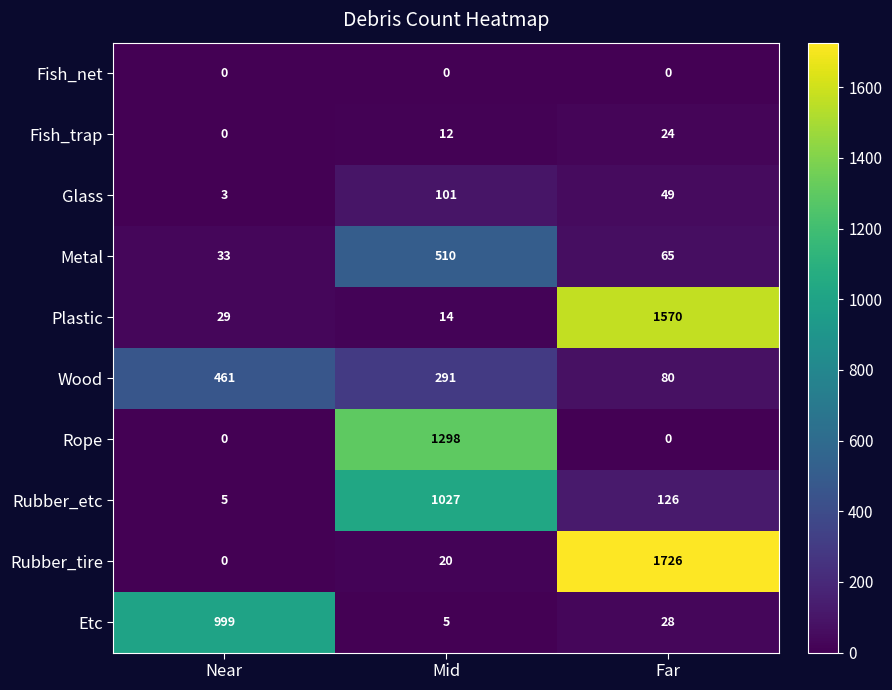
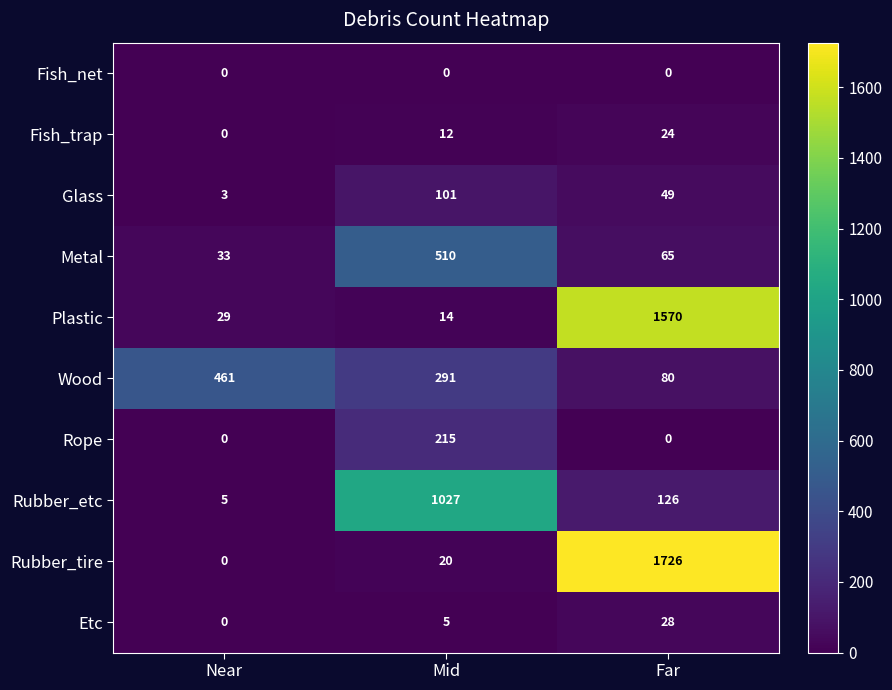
Rope, Mid: 1298 -> 215
Etc, Near: 999 -> 0
